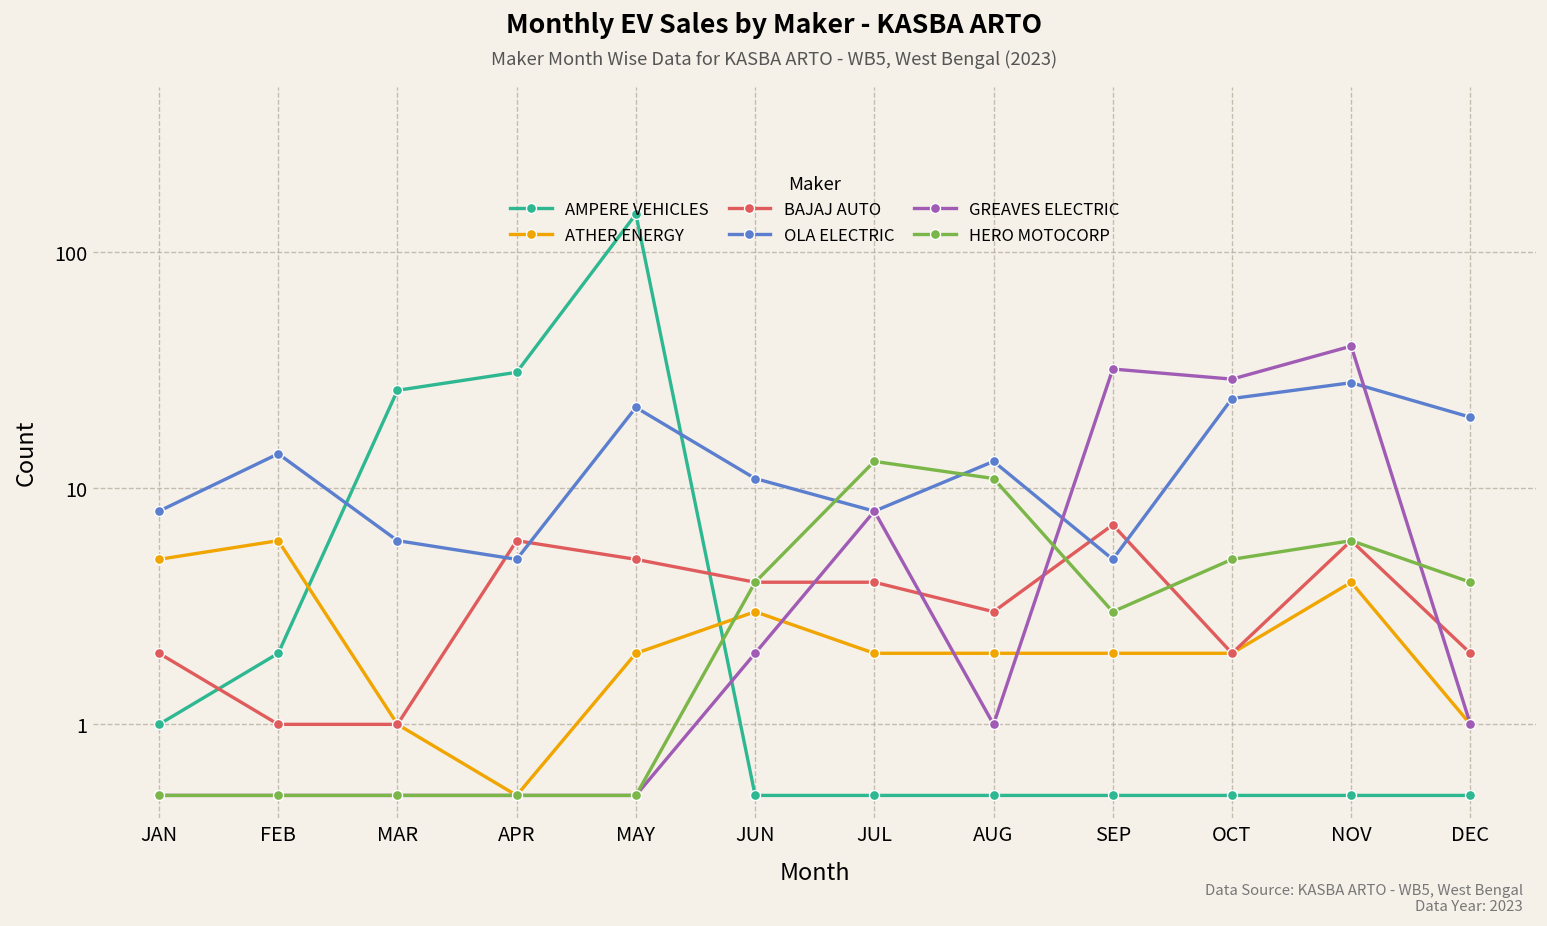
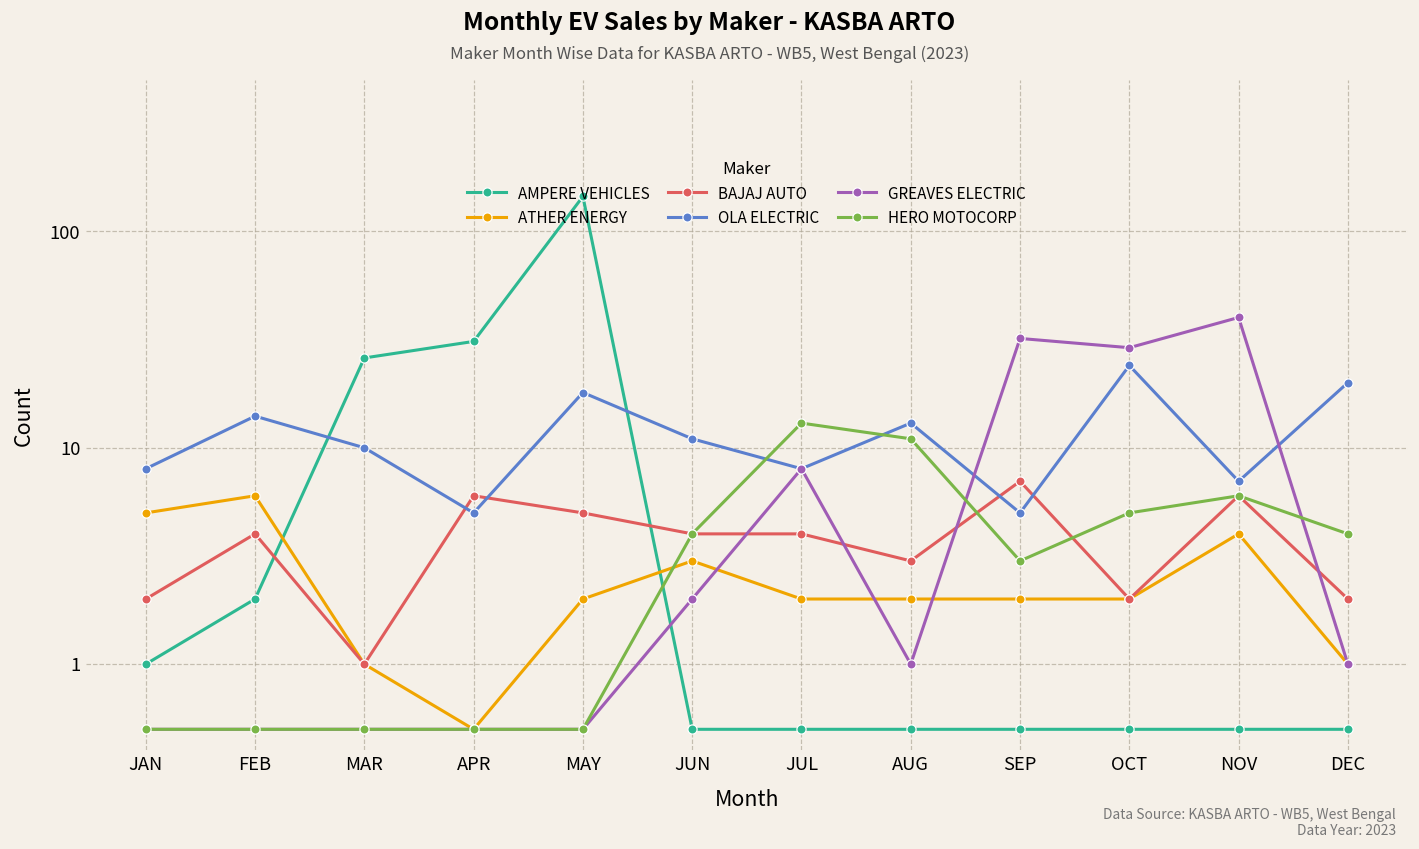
BAJAJ AUTO, FEB: 1 -> 4
OLA ELECTRIC, MAR: 6 -> 10
OLA ELECTRIC, MAY: 22 -> 18
OLA ELECTRIC, NOV: 28 -> 7
